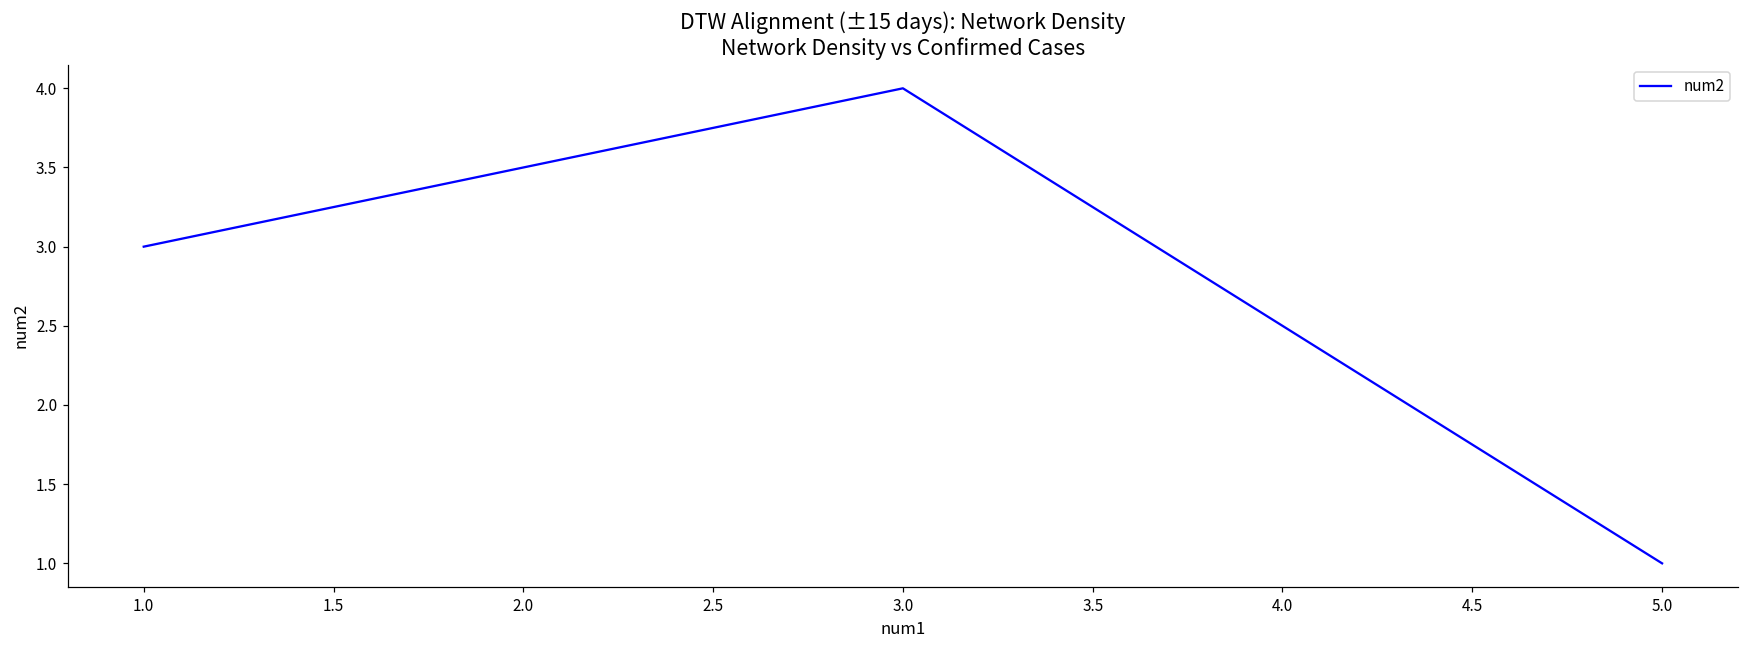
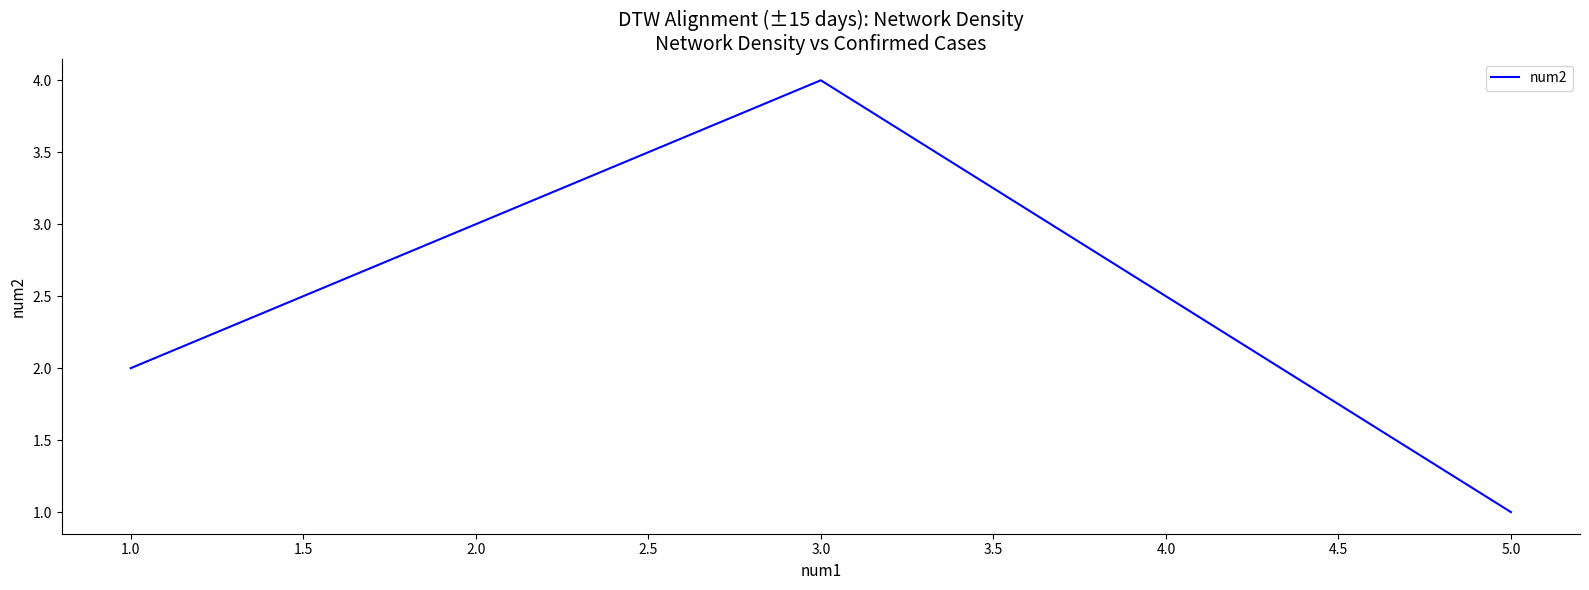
1.0: 3 -> 2
